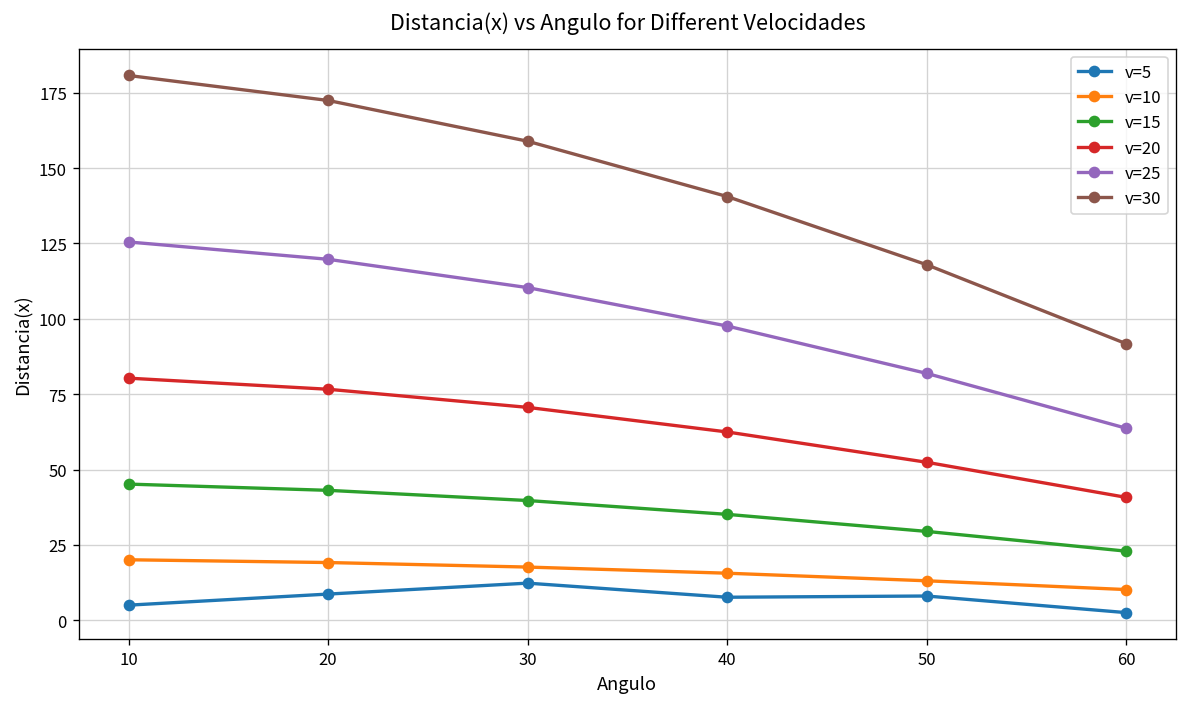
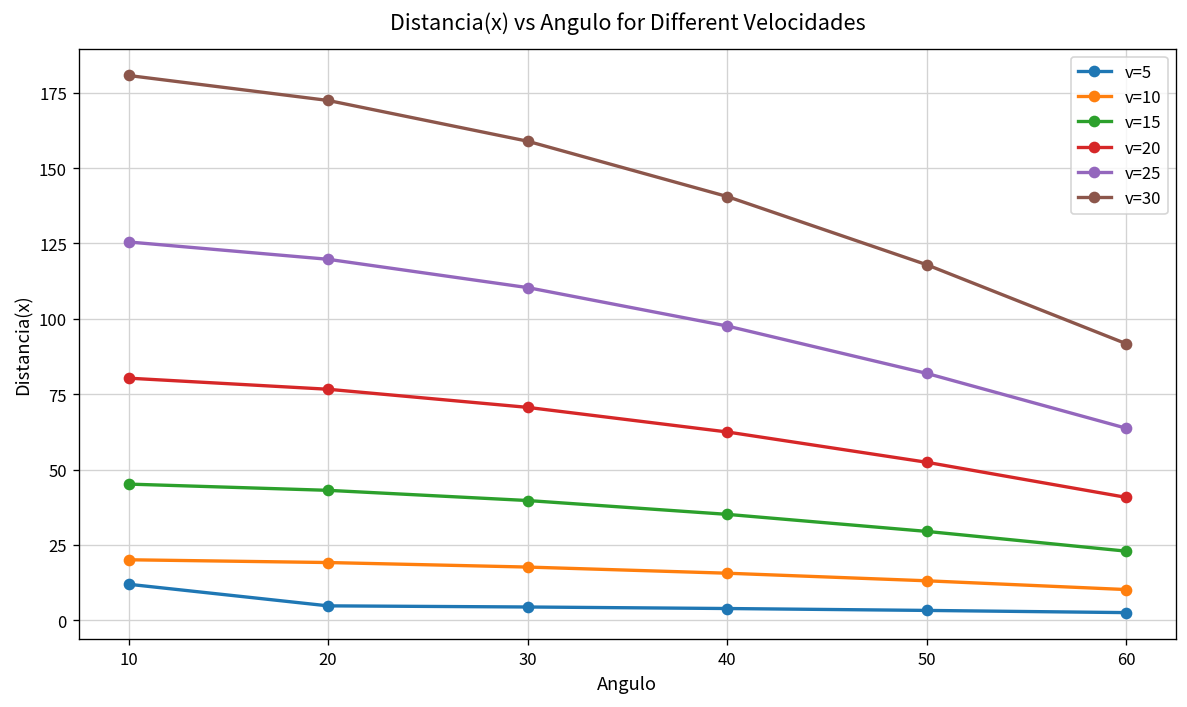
v=5, 10: 5 -> 12
v=5, 20: 9 -> 5
v=5, 30: 12 -> 4
v=5, 40: 8 -> 4
v=5, 50: 8 -> 3
